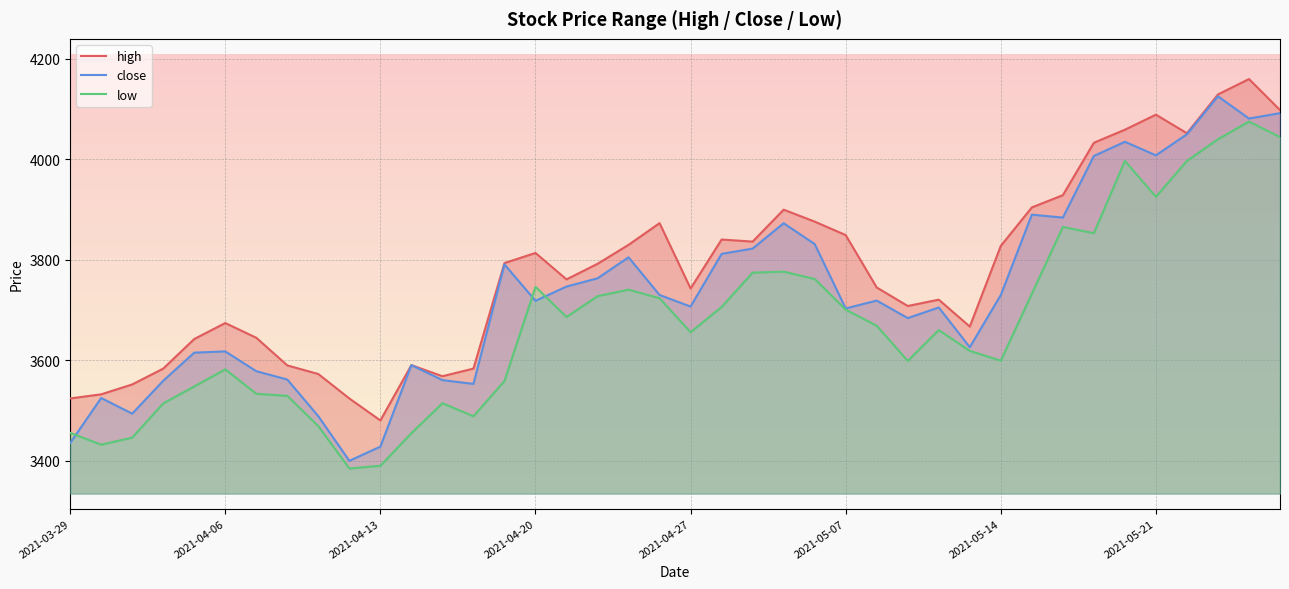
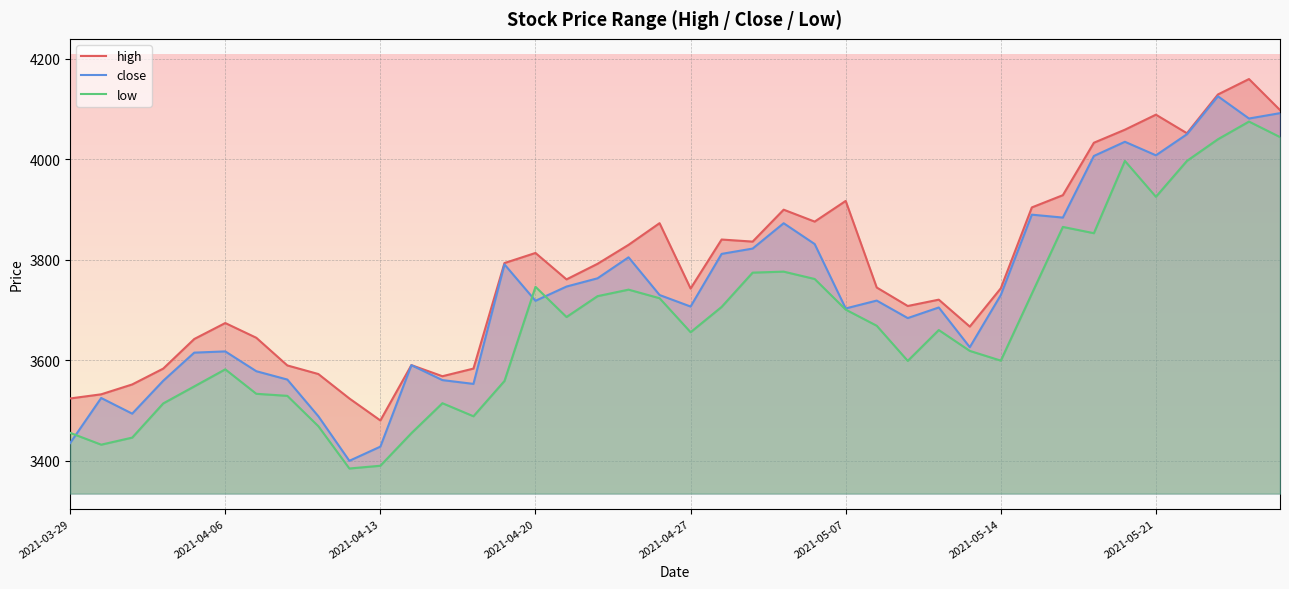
high, 2021-05-07: 3850 -> 3920
high, 2021-05-14: 3830 -> 3740
